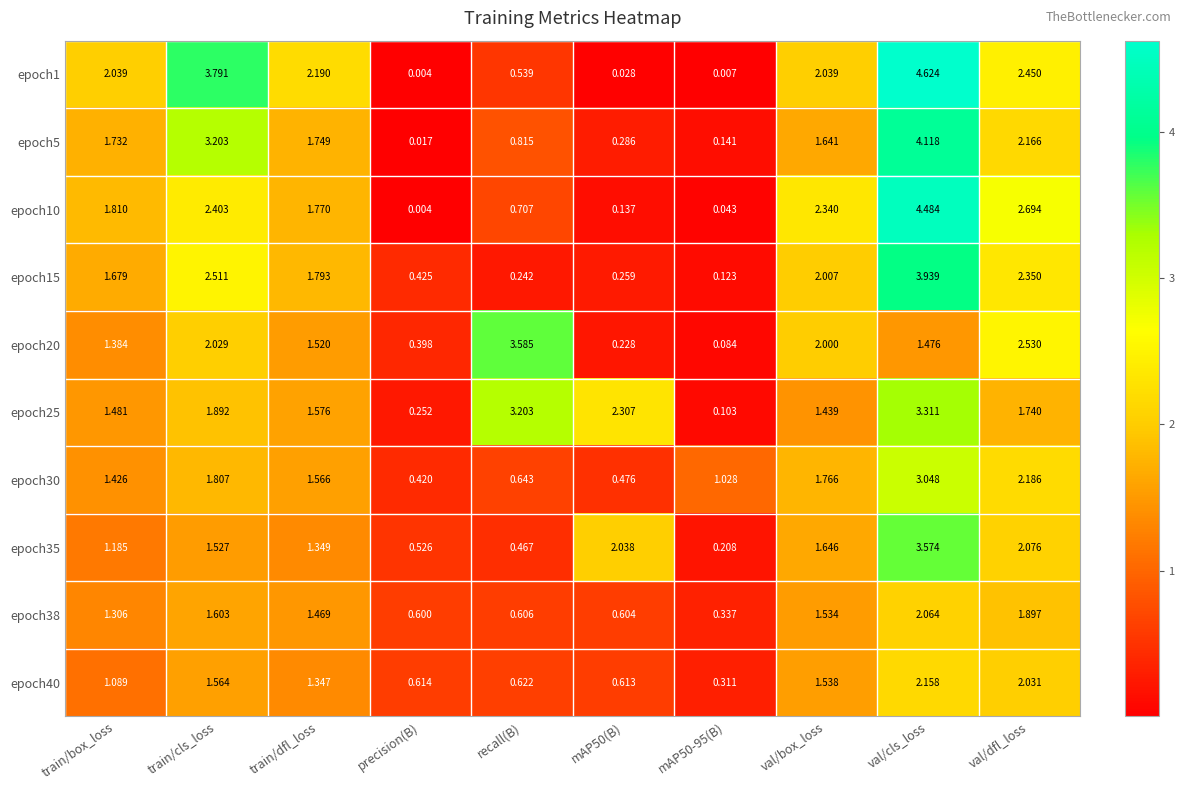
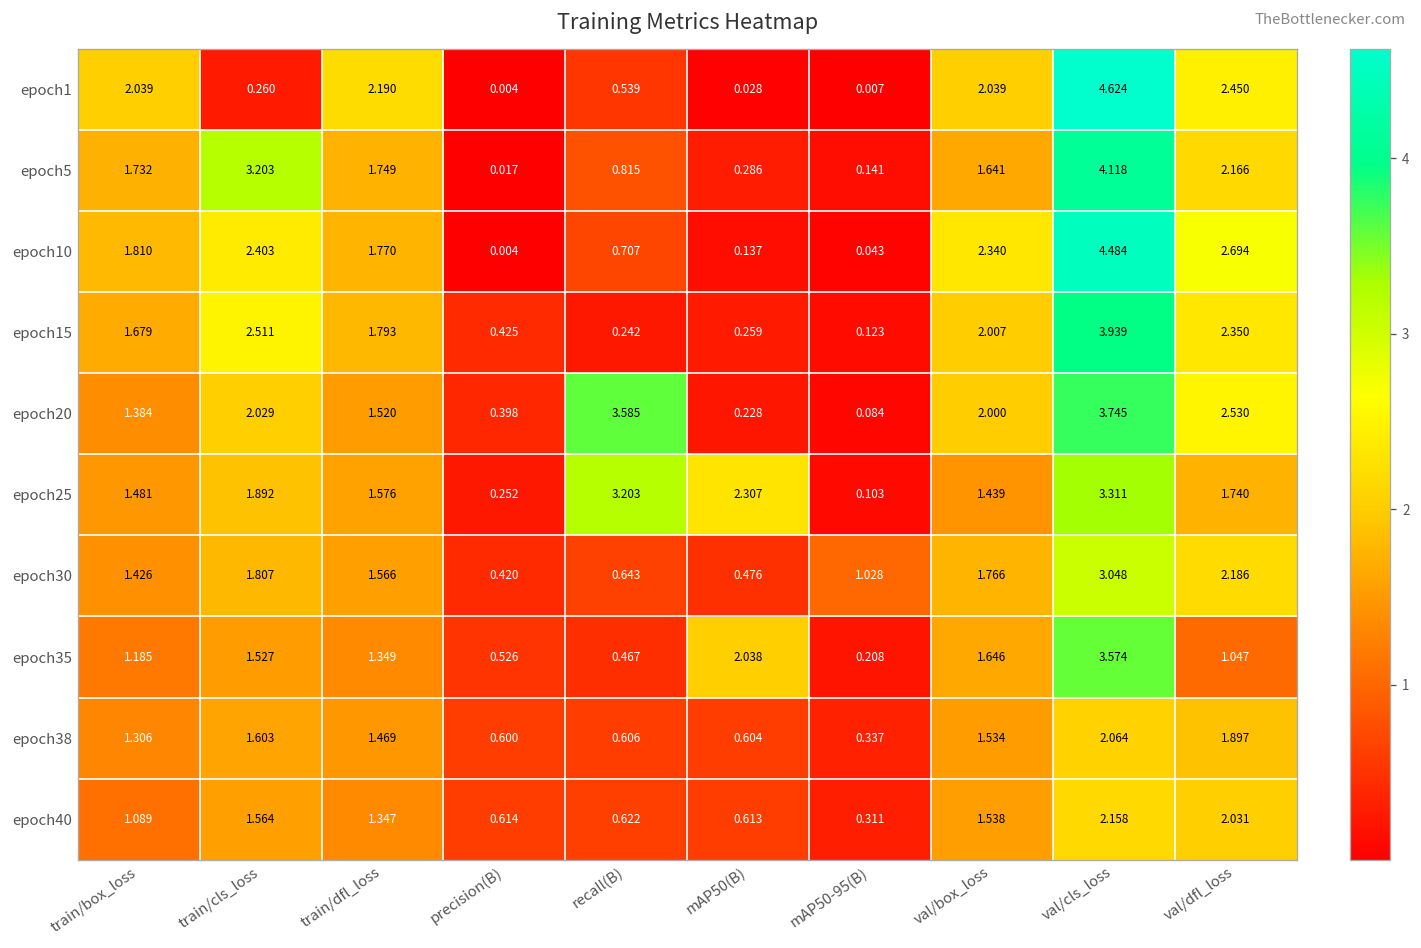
epoch1, train/cls_loss: 3.791 -> 0.260
epoch20, val/cls_loss: 1.476 -> 3.745
epoch35, val/dfl_loss: 2.076 -> 1.047
